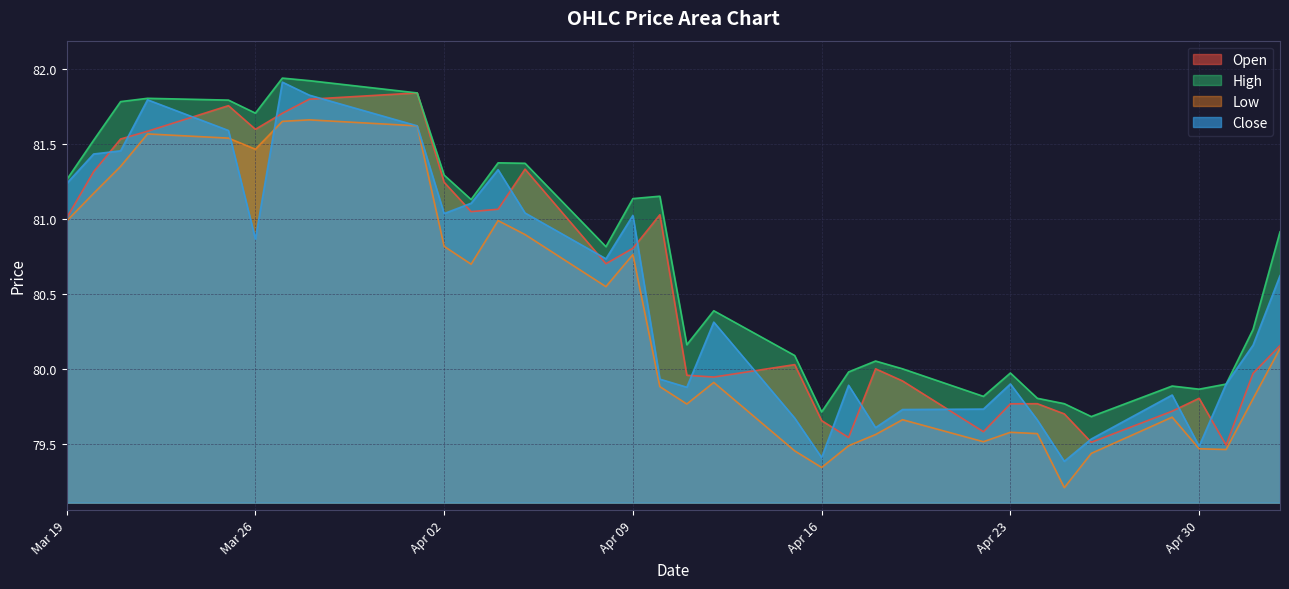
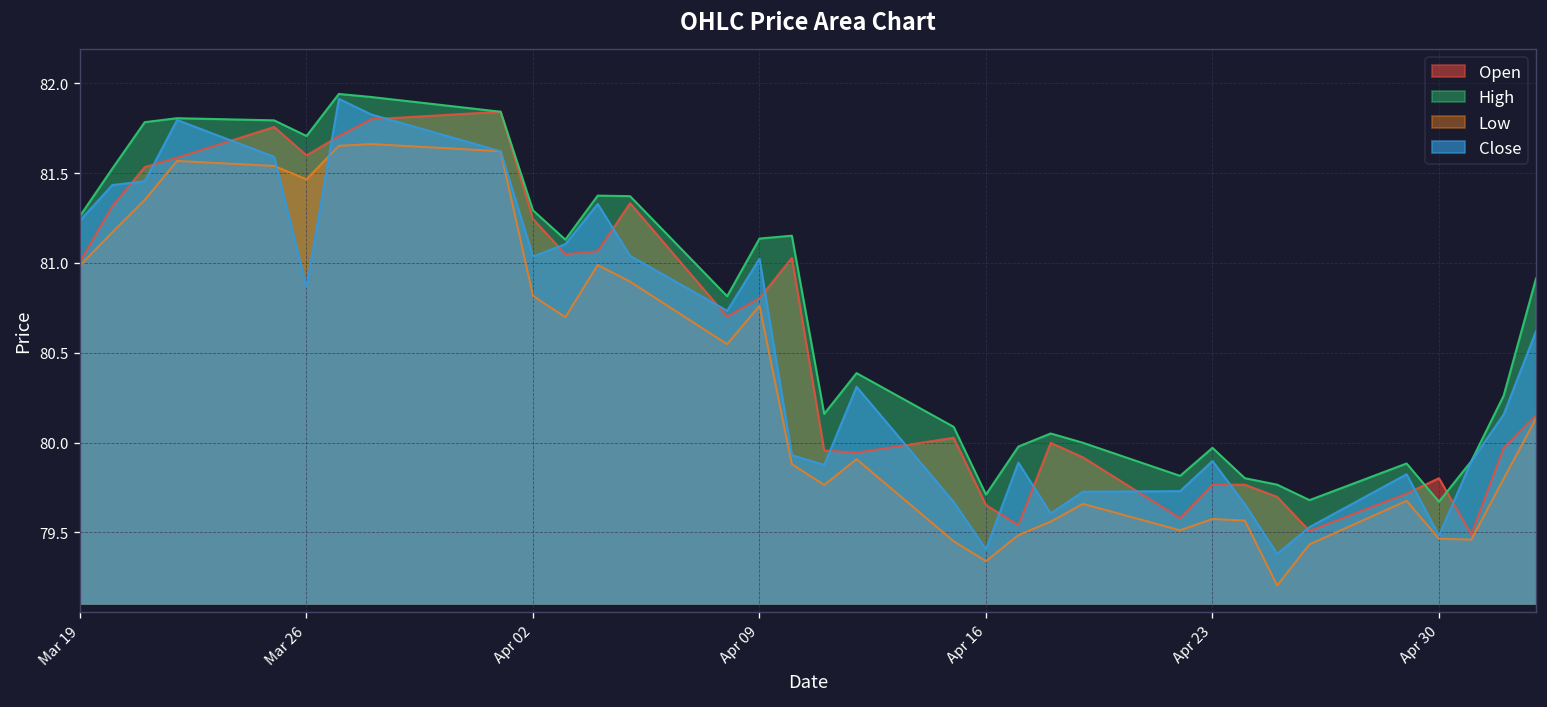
High, Apr 30: 79.86 -> 79.67
